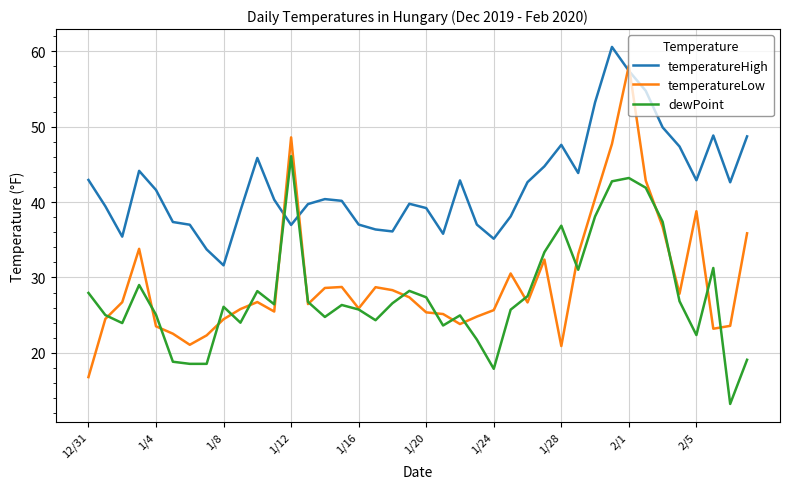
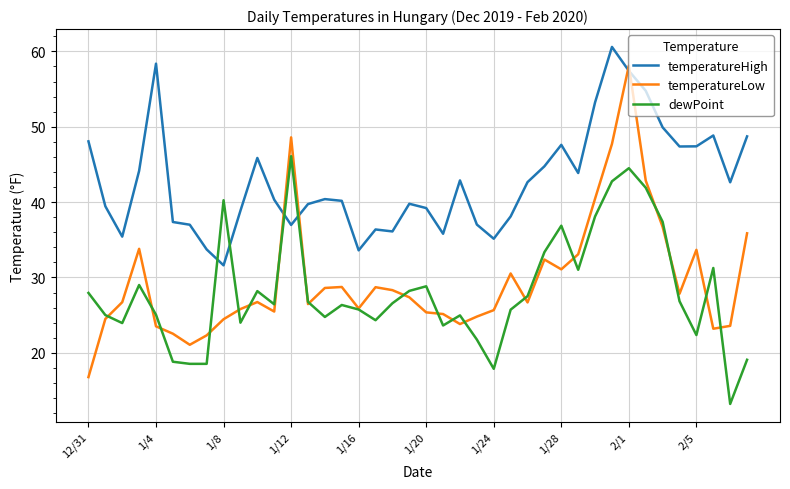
temperatureHigh, 12/31: 43 -> 48
temperatureHigh, 1/4: 42 -> 58
dewPoint, 1/8: 26 -> 40
temperatureHigh, 1/16: 37 -> 34
dewPoint, 1/20: 27 -> 29
temperatureLow, 1/28: 21 -> 31
dewPoint, 2/1: 43 -> 45
temperatureHigh, 2/5: 43 -> 47
temperatureLow, 2/5: 39 -> 34
